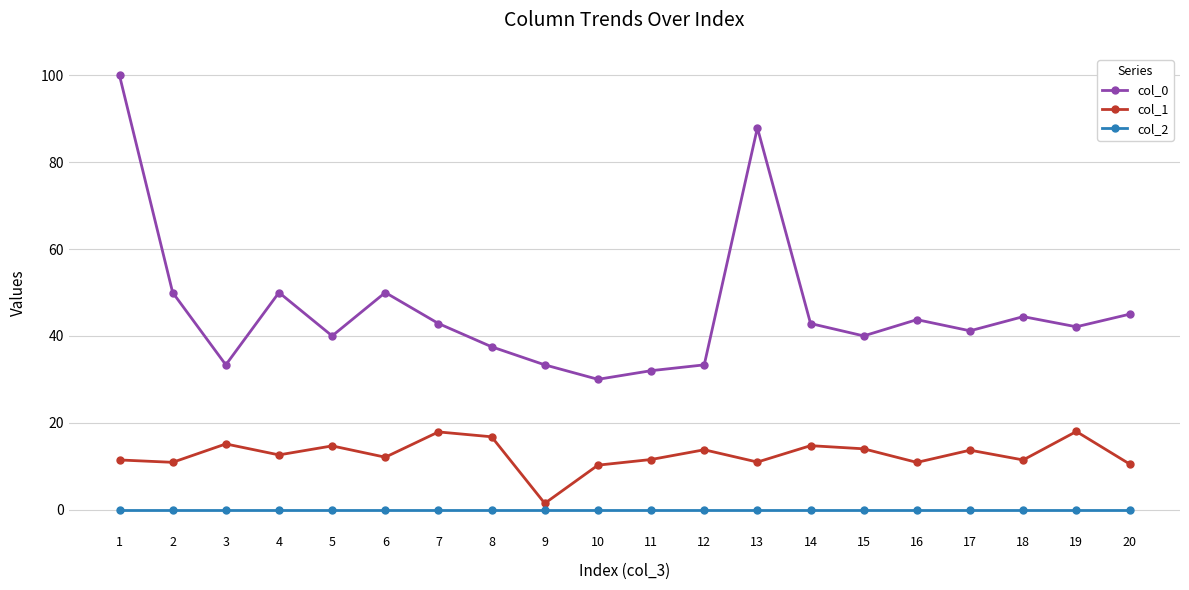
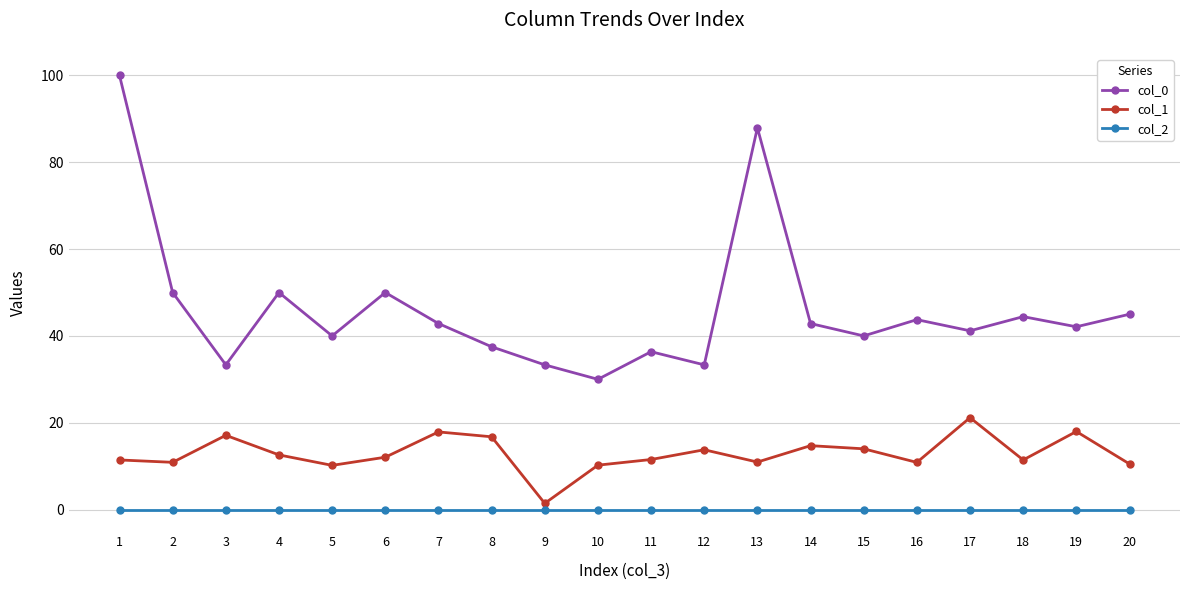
col_1, 3: 15 -> 17
col_1, 5: 15 -> 10
col_0, 11: 32 -> 36
col_1, 17: 14 -> 21
